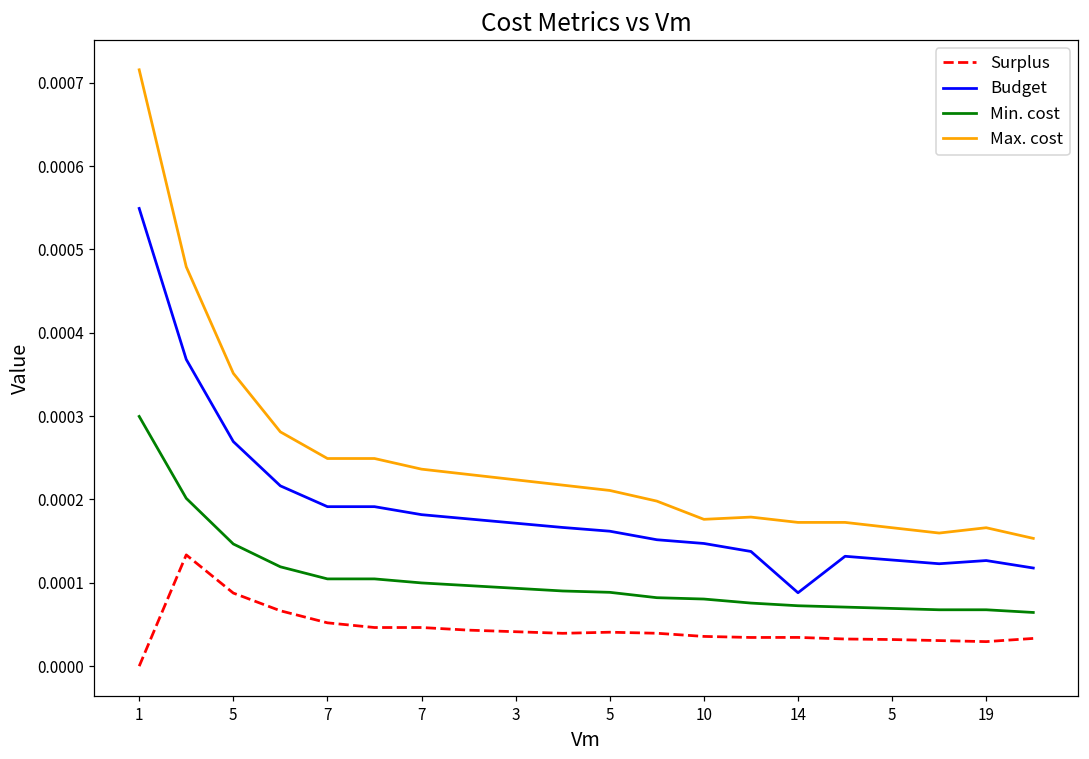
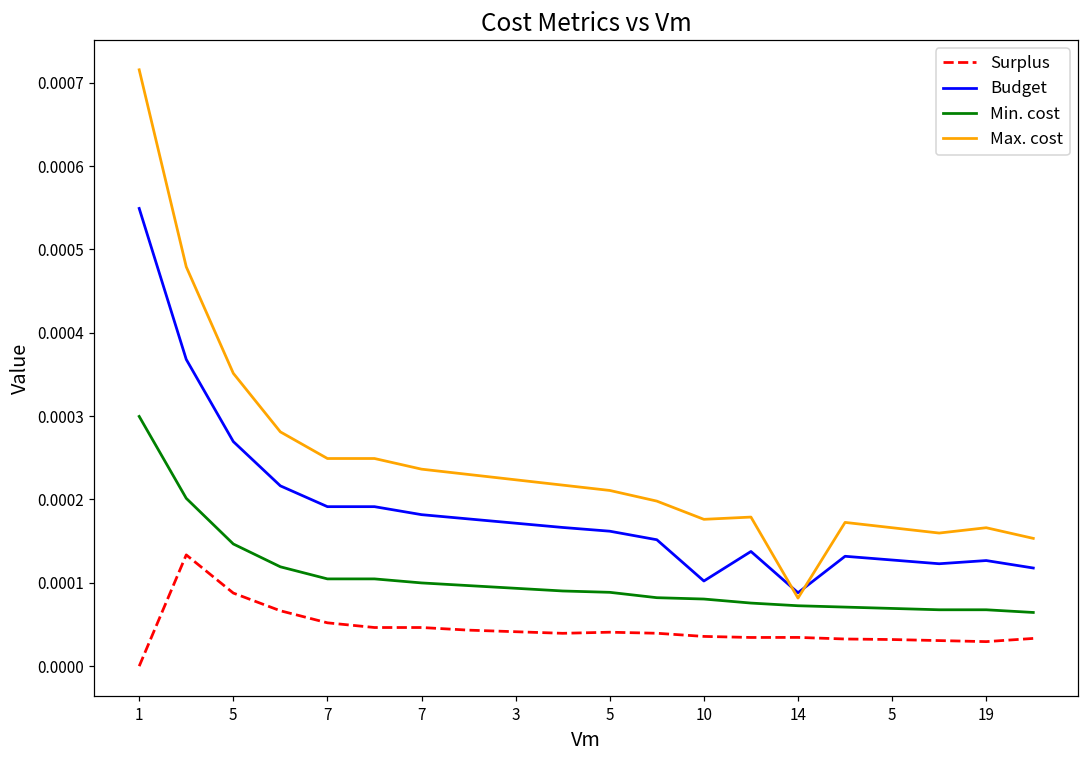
Budget, 10: 0.00015 -> 0.00010
Max. cost, 14: 0.00017 -> 0.00008
